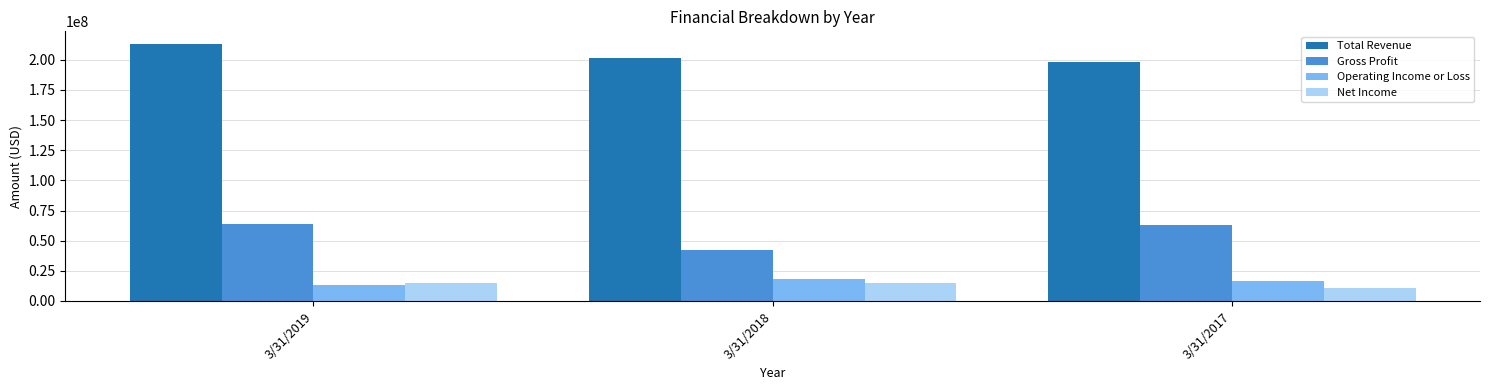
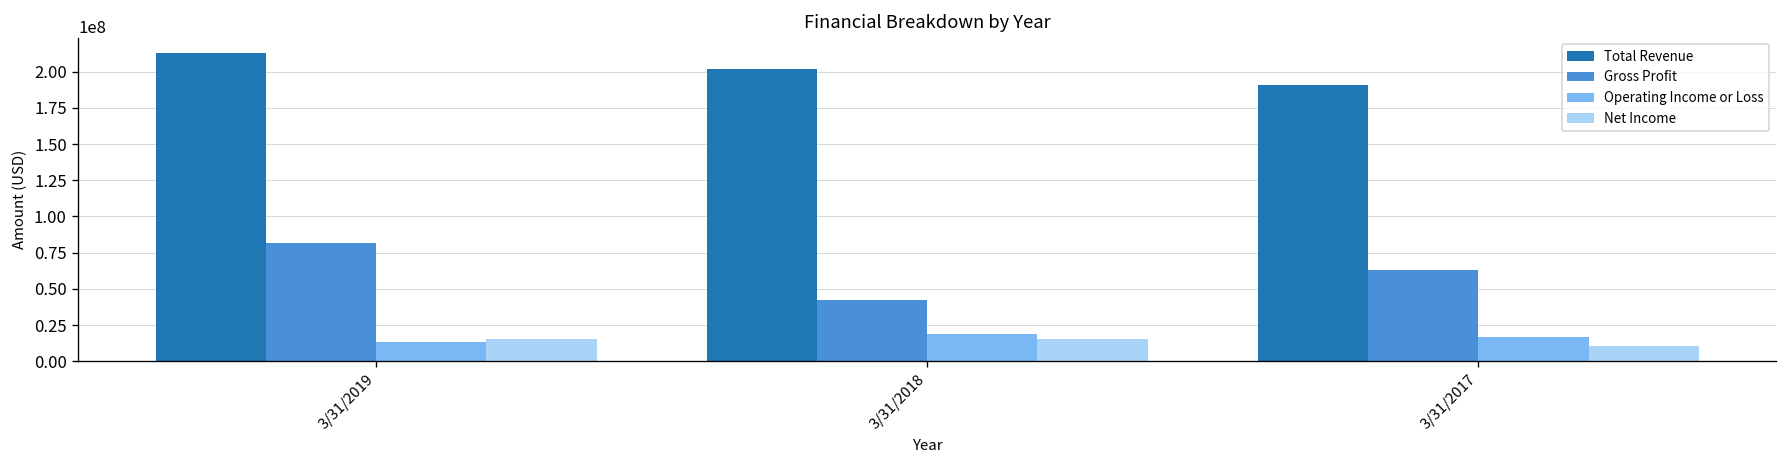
Gross Profit, 3/31/2019: 64000000 -> 82000000
Total Revenue, 3/31/2017: 198000000 -> 191000000
